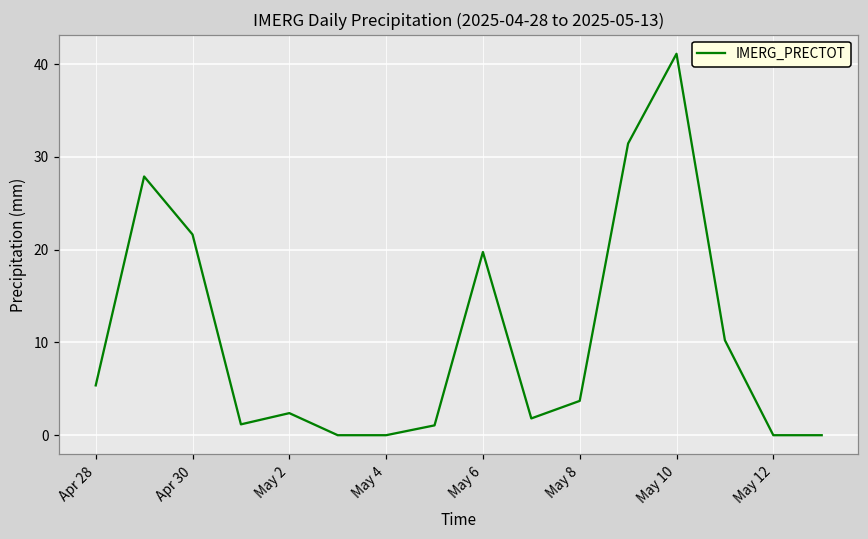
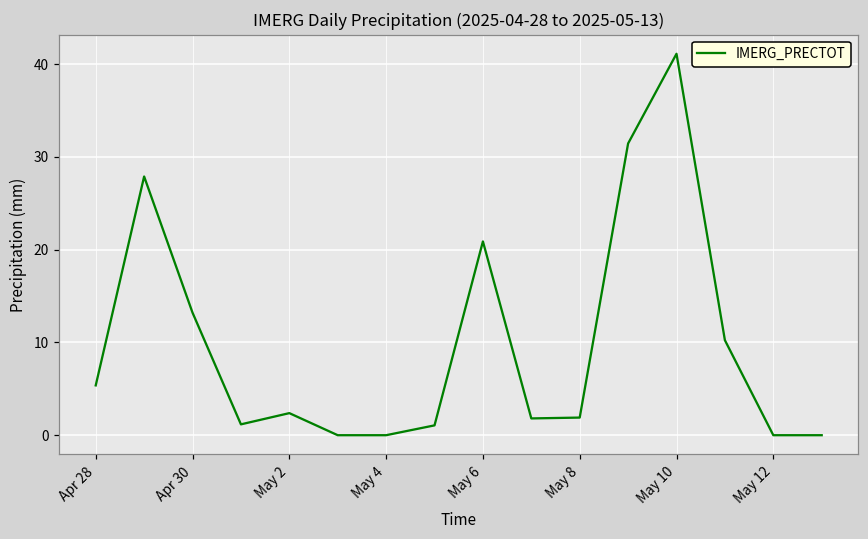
Apr 30: 22 -> 13
May 6: 20 -> 21
May 8: 4 -> 2
